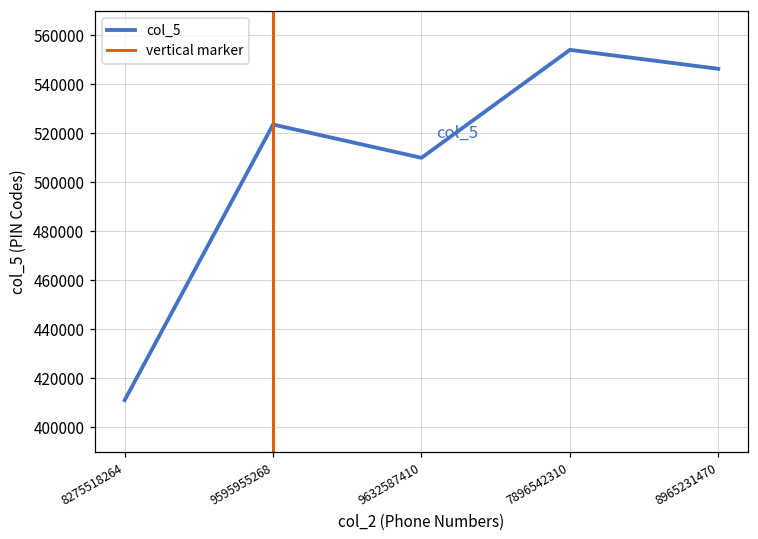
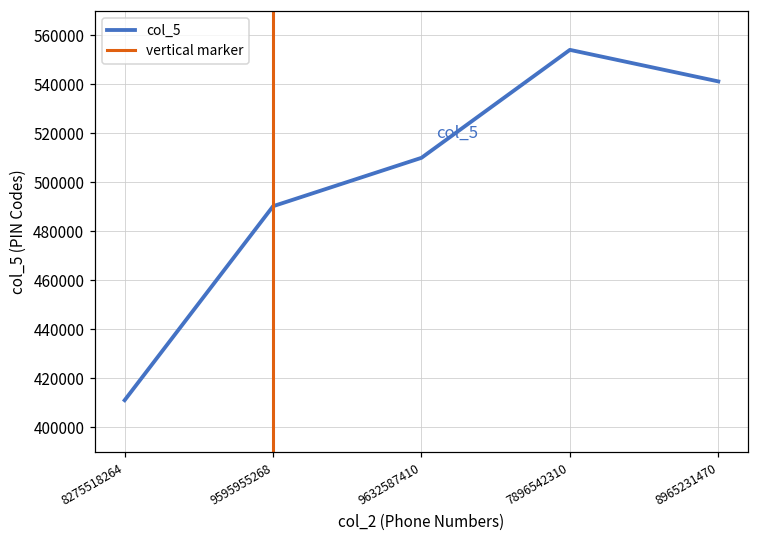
9595955268: 524000 -> 490000
8965231470: 546000 -> 541000
